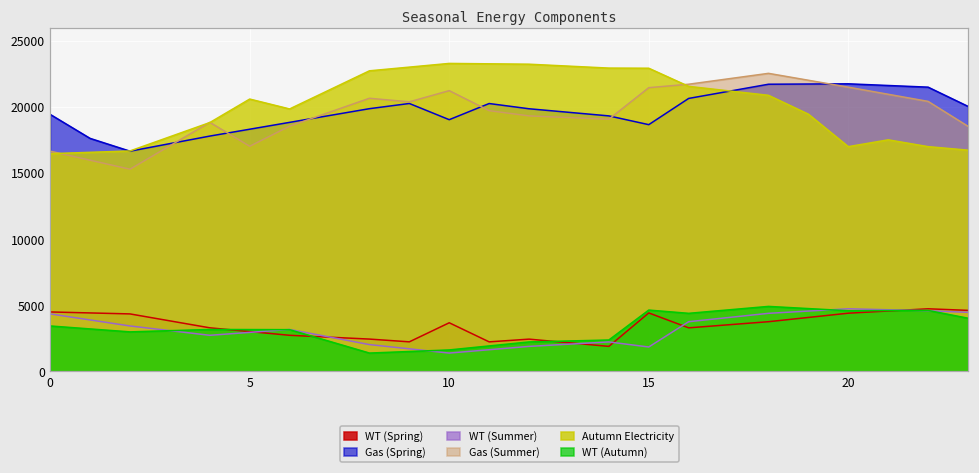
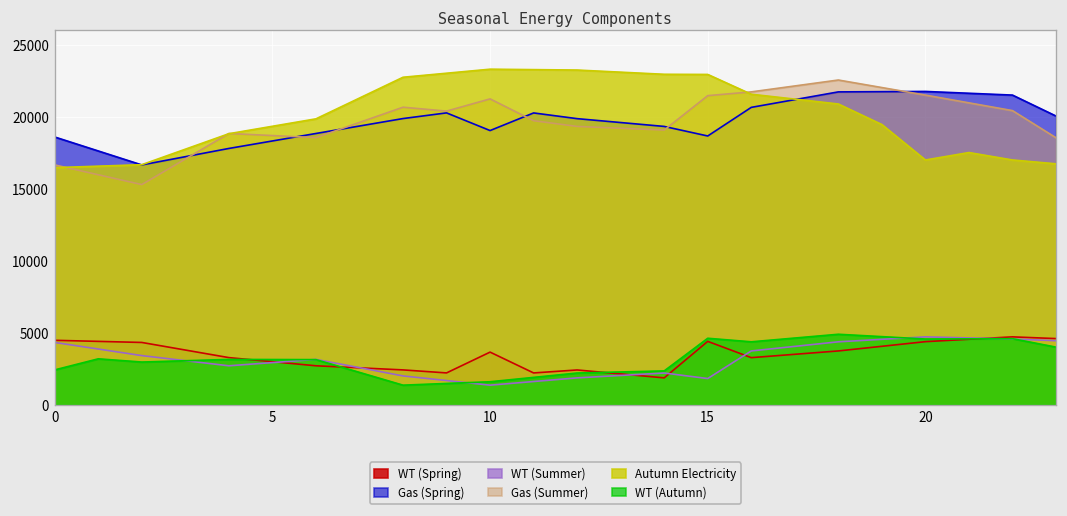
Gas (Spring), 0: 19400 -> 18600
WT (Autumn), 0: 3400 -> 2400
Gas (Summer), 5: 17000 -> 18700
Autumn Electricity, 5: 20600 -> 19300
